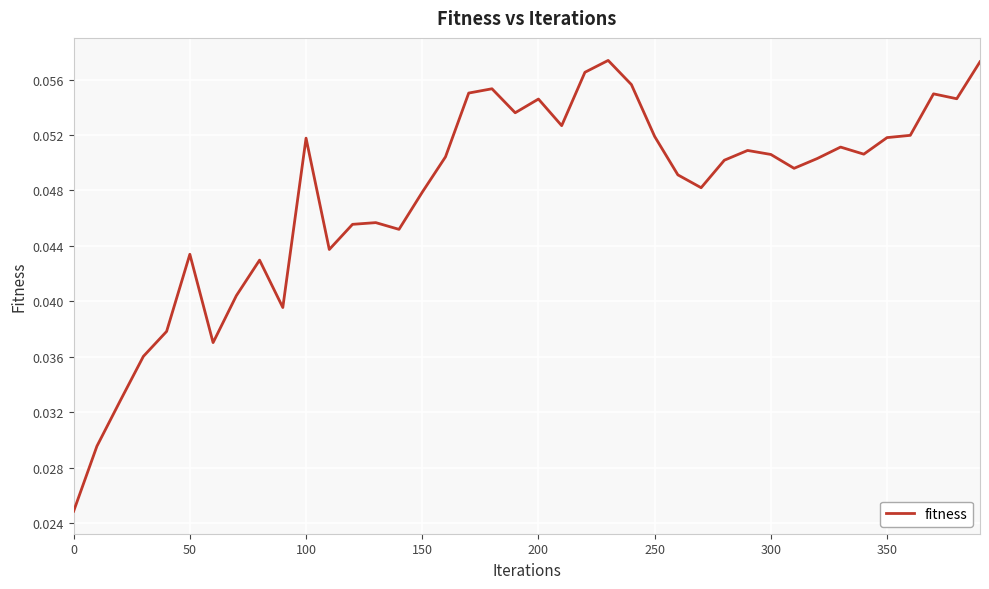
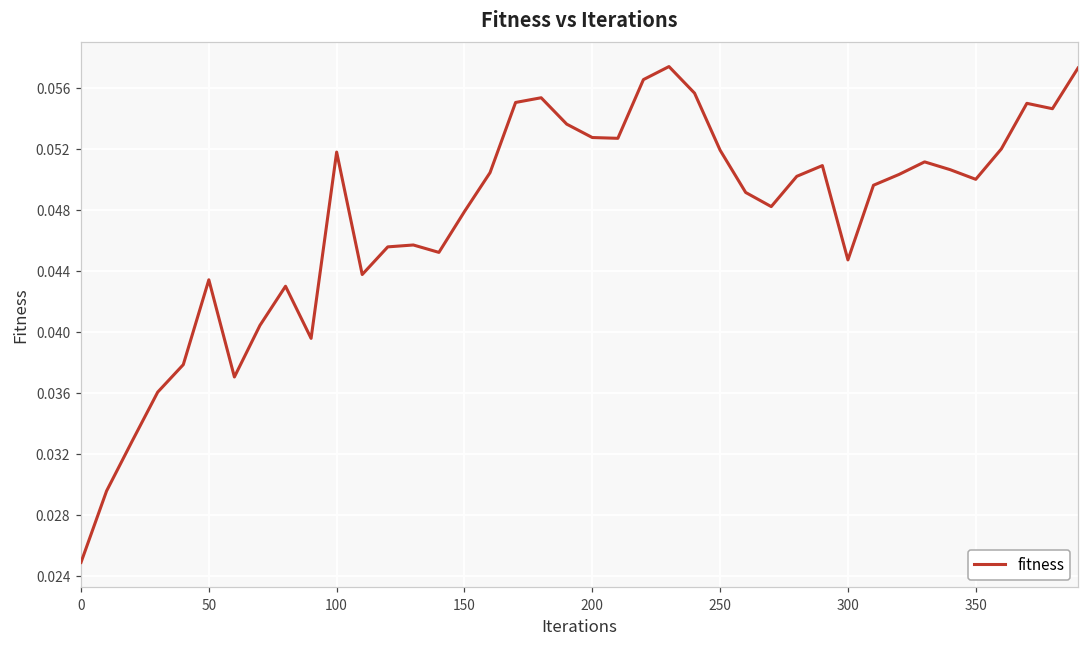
200: 0.0546 -> 0.0527
300: 0.0506 -> 0.0447
350: 0.0518 -> 0.0500
